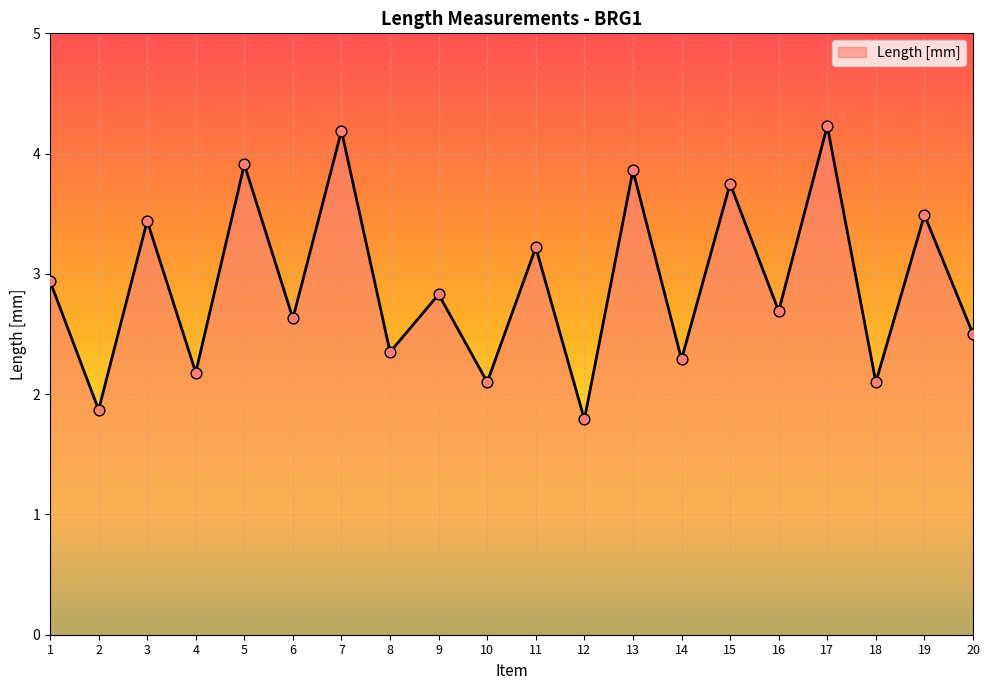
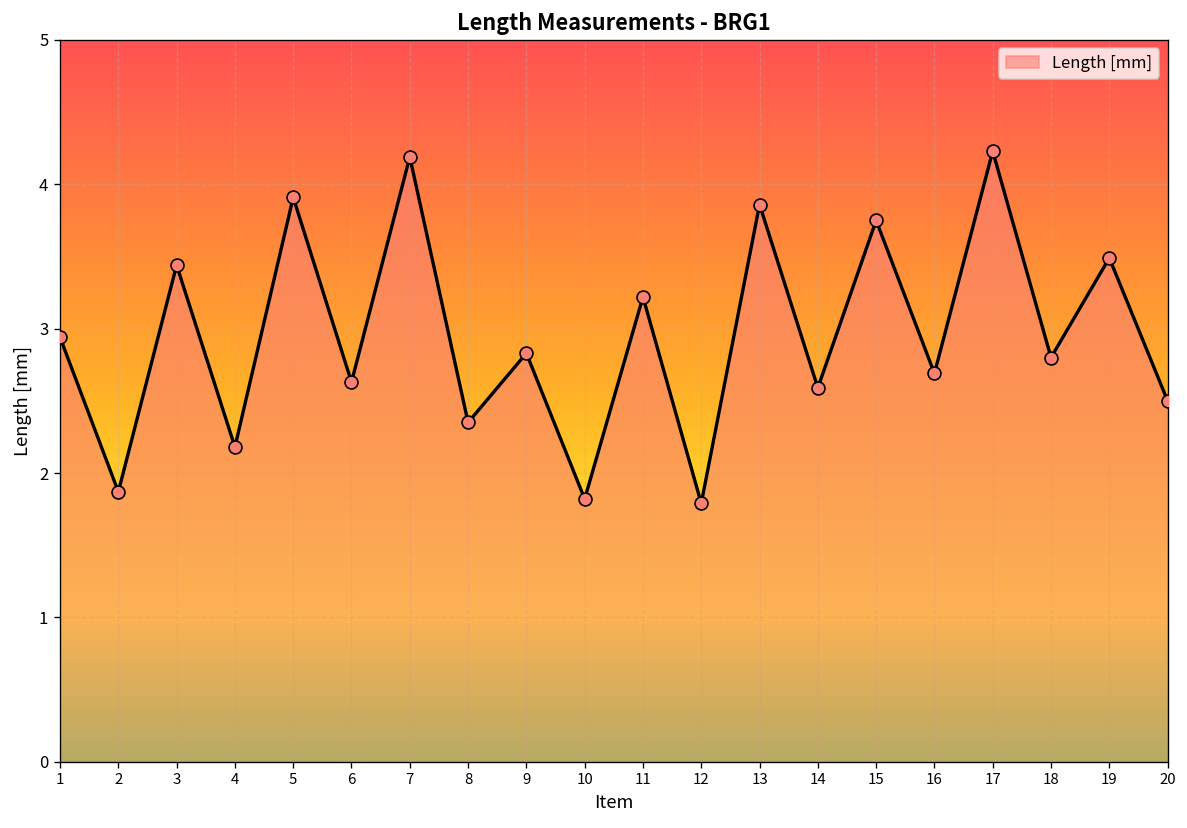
10: 2.10 -> 1.82
14: 2.29 -> 2.59
18: 2.1 -> 2.8
